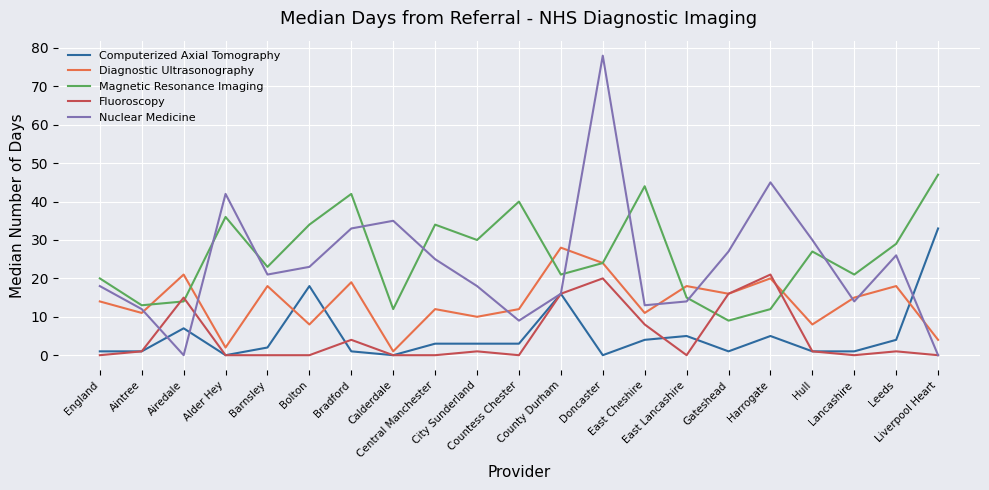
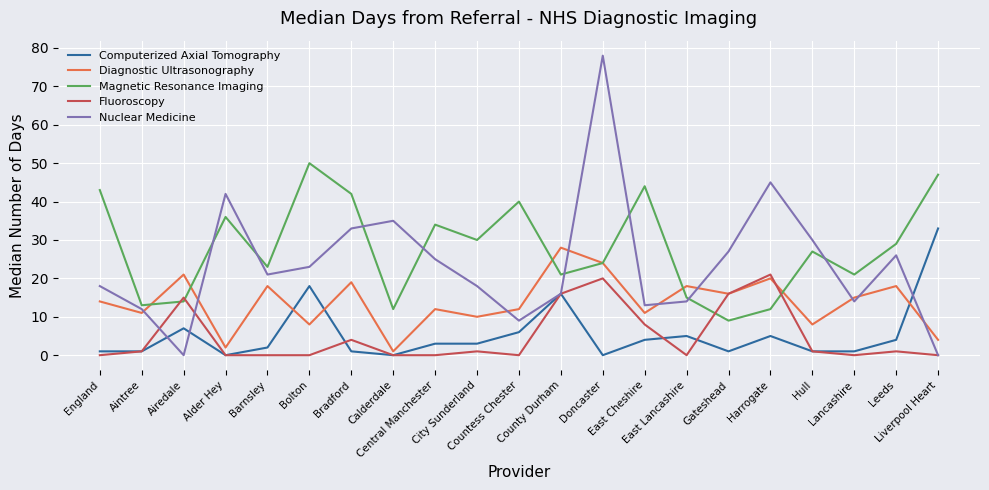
Magnetic Resonance Imaging, England: 20 -> 43
Magnetic Resonance Imaging, Bolton: 34 -> 50
Computerized Axial Tomography, Countess Chester: 3 -> 6
